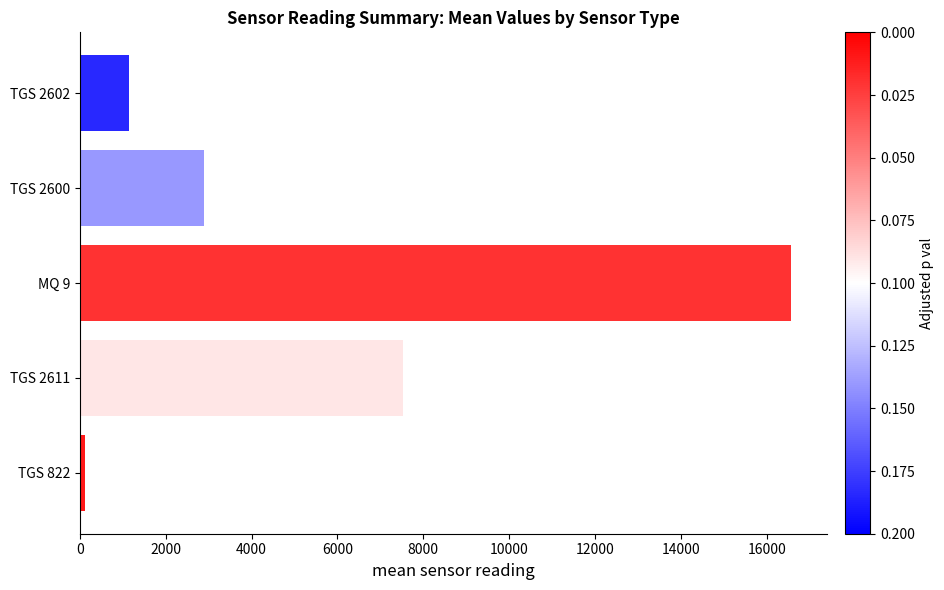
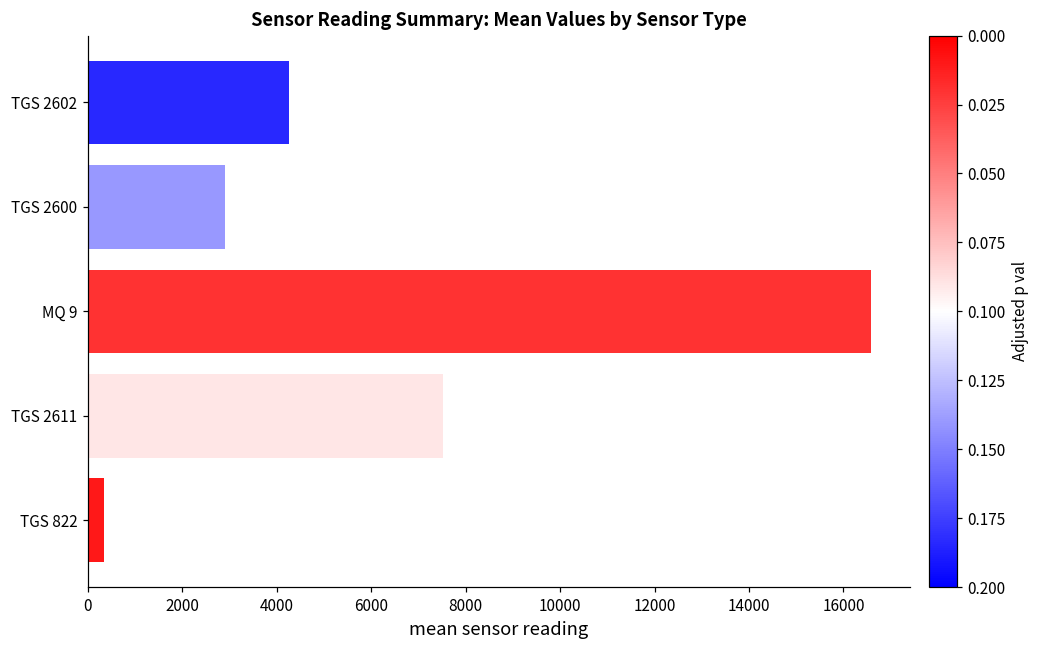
TGS 2602: 1100 -> 4300
TGS 822: 100 -> 300
